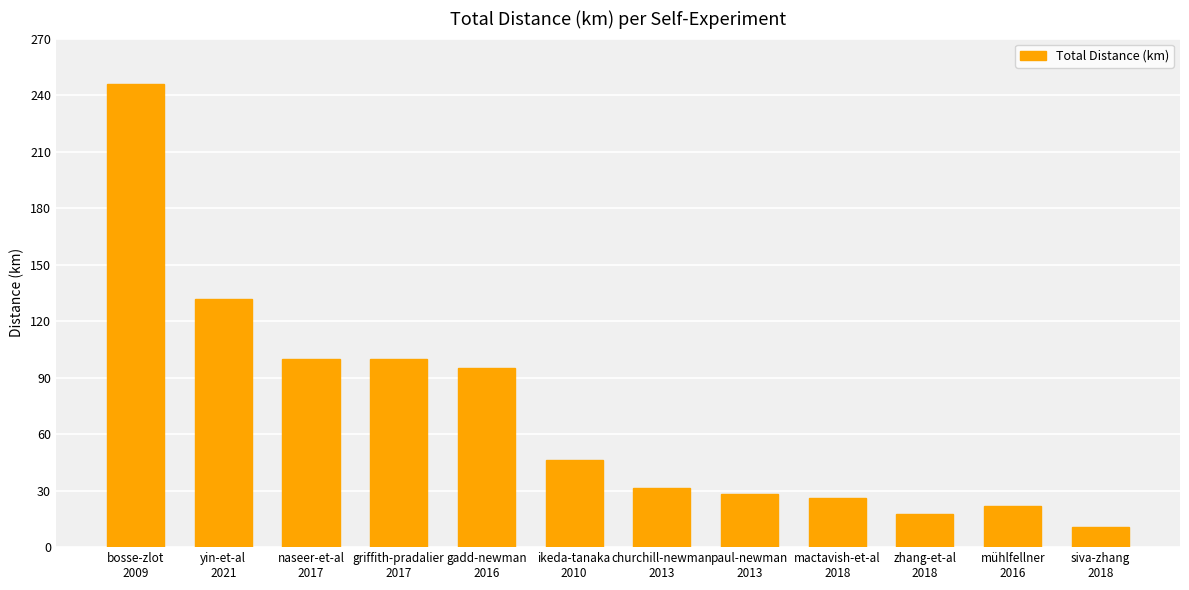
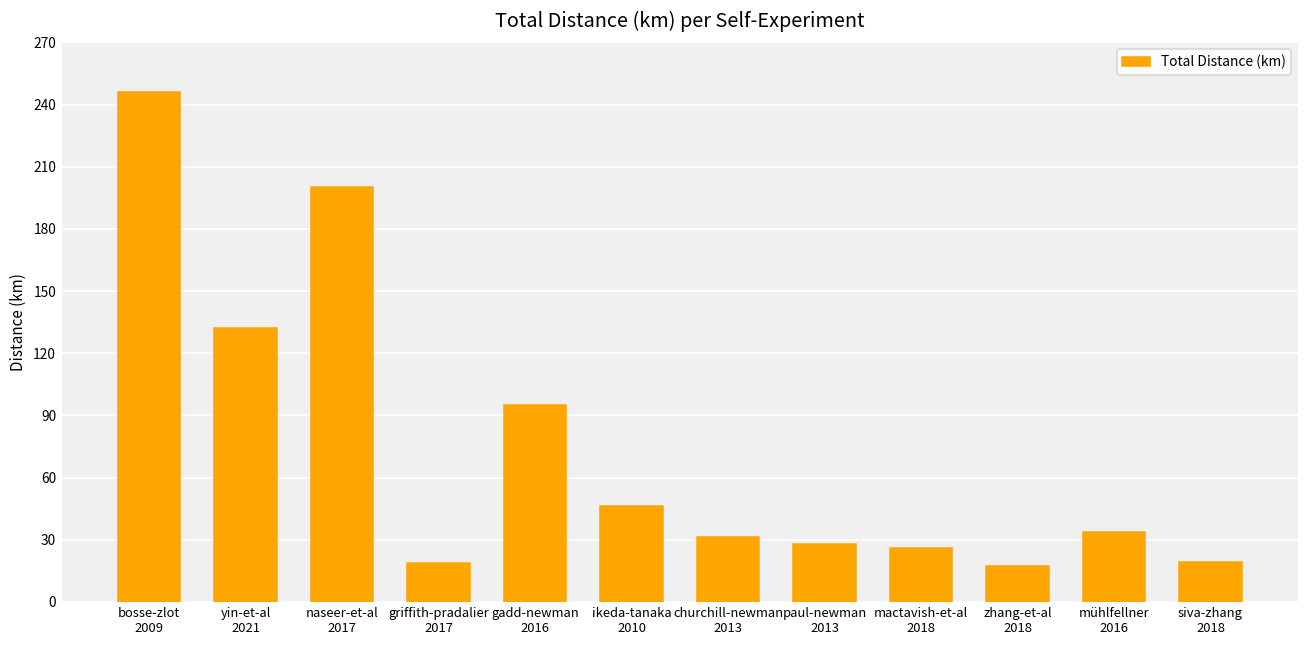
naseer-et-al 2017: 100 -> 200
griffith-pradalier 2017: 100 -> 19
mühlfellner 2016: 22 -> 34
siva-zhang 2018: 11 -> 19
